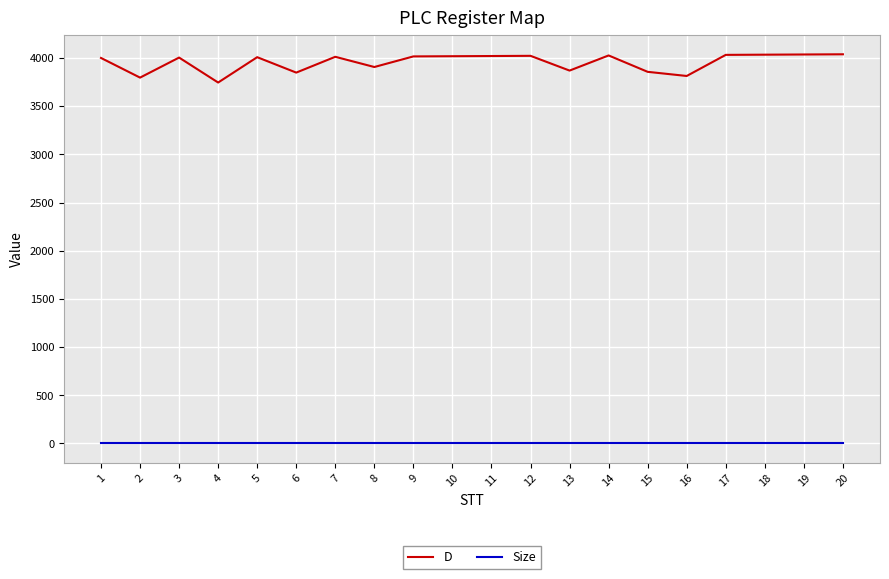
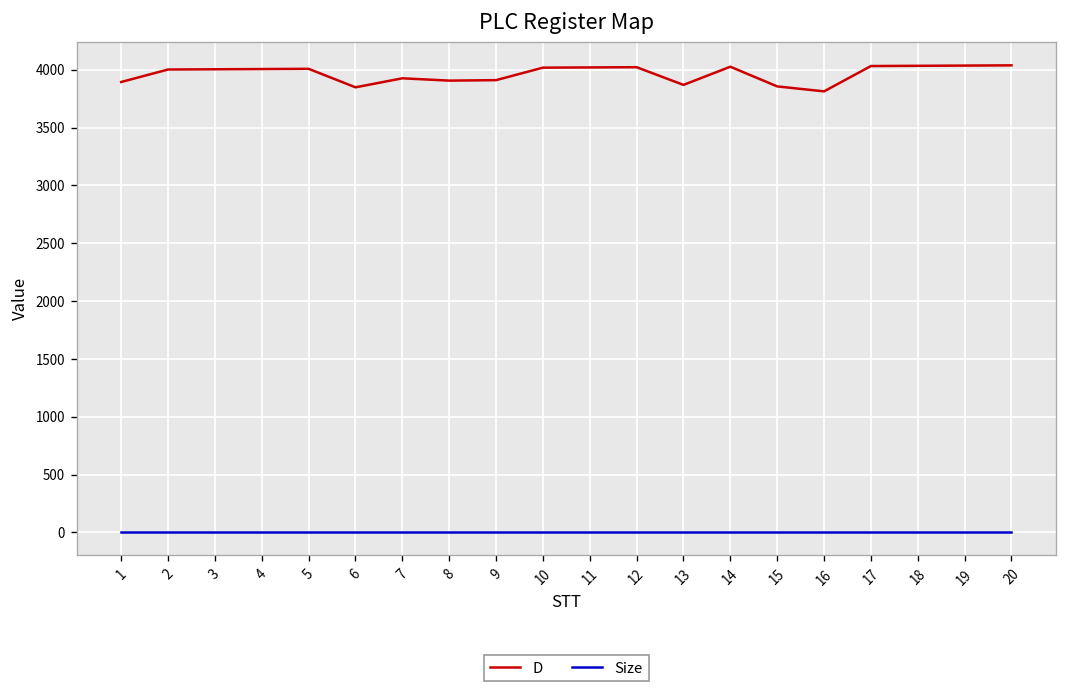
D, 1: 4000 -> 3900
D, 2: 3800 -> 4000
D, 4: 3700 -> 4000
D, 7: 4000 -> 3900
D, 9: 4000 -> 3900
